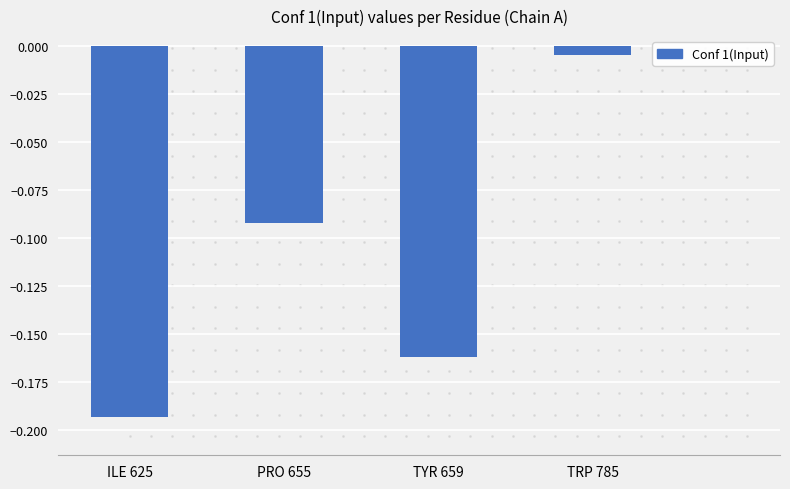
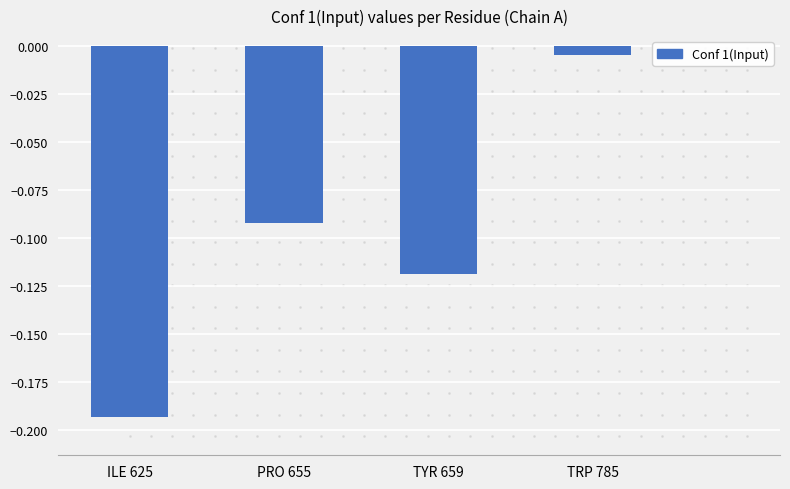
Conf 1(Input), TYR 659: -0.162 -> -0.119
